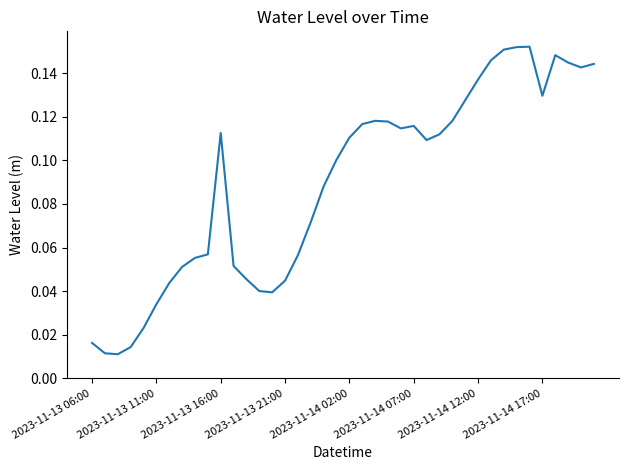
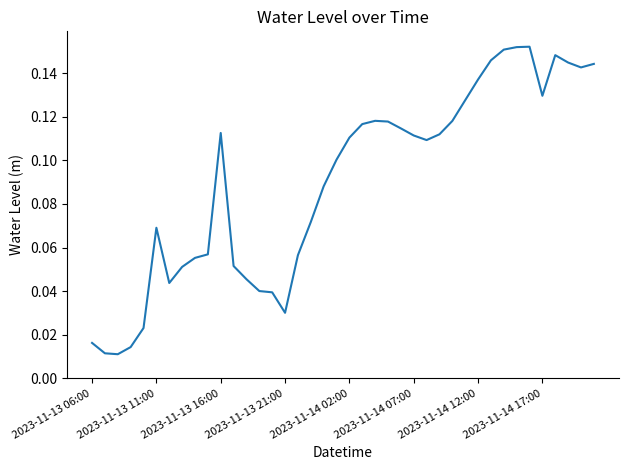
2023-11-13 11:00: 0.034 -> 0.069
2023-11-13 21:00: 0.045 -> 0.030
2023-11-14 07:00: 0.116 -> 0.111
